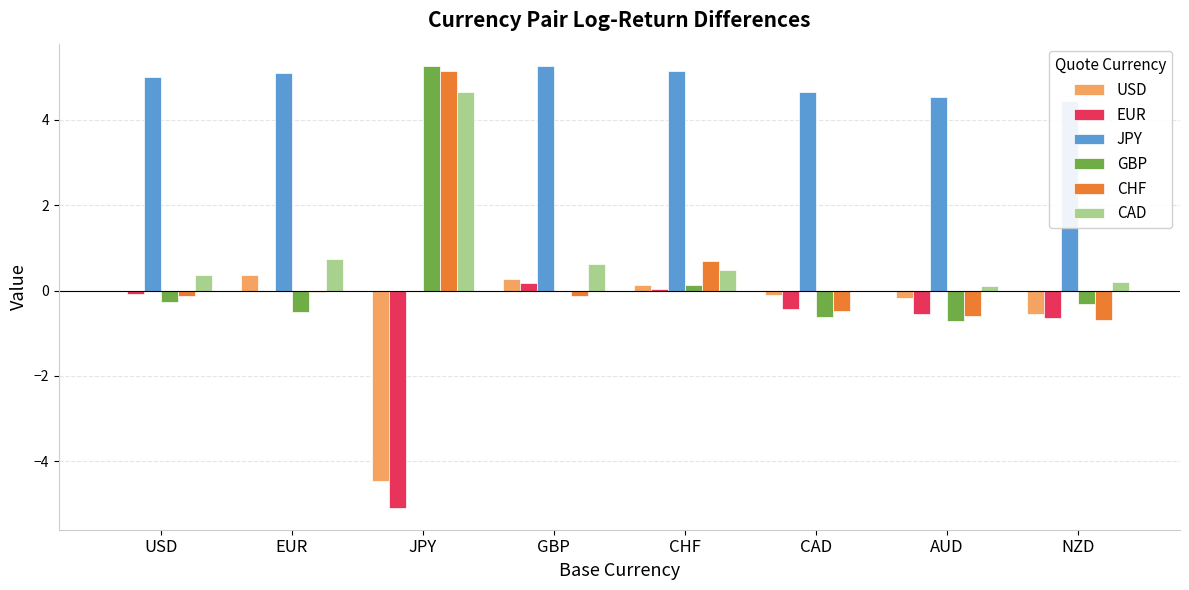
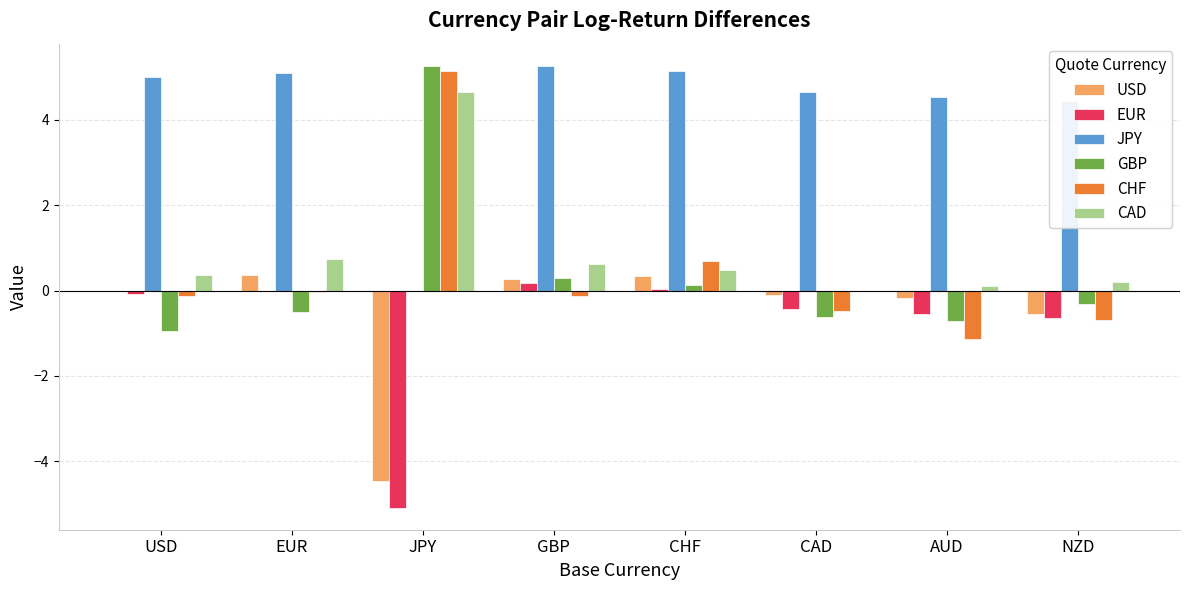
GBP, USD: -0.3 -> -0.9
GBP, GBP: 0.0 -> 0.3
USD, CHF: 0.1 -> 0.3
CHF, AUD: -0.6 -> -1.1
